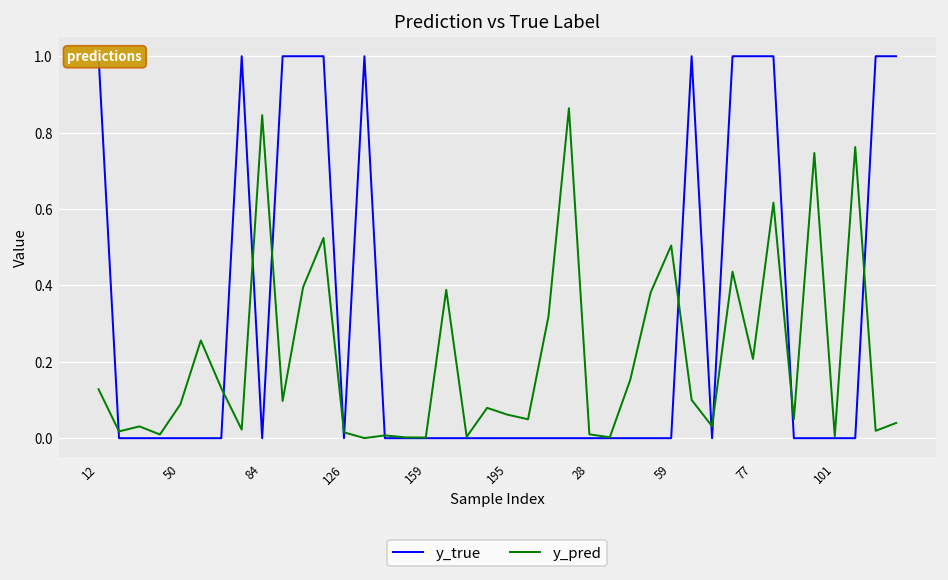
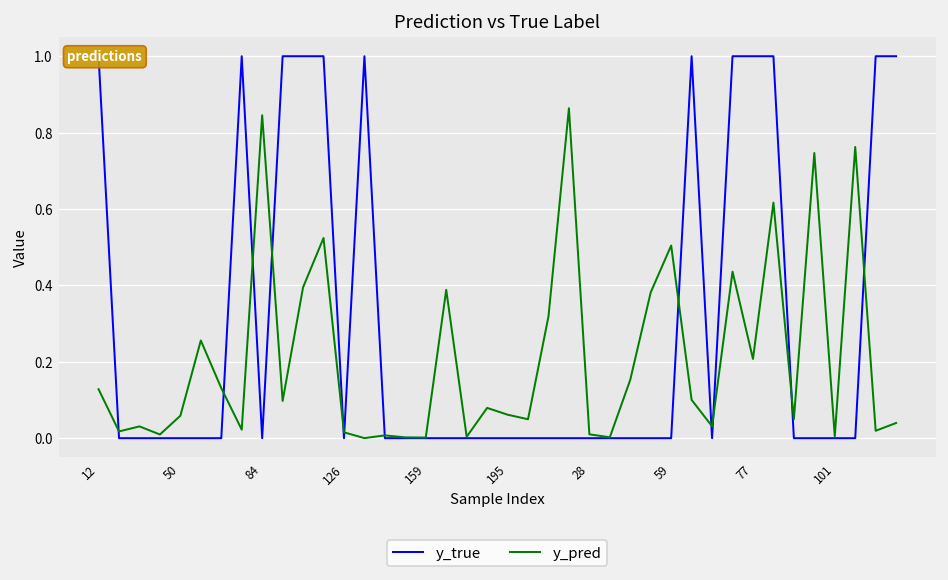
y_pred, 50: 0.09 -> 0.06
